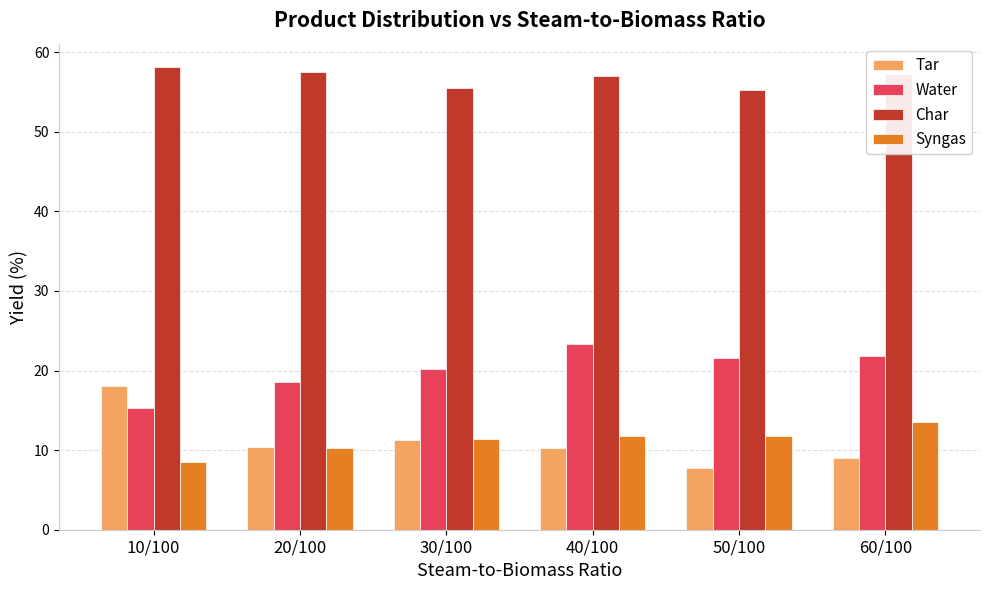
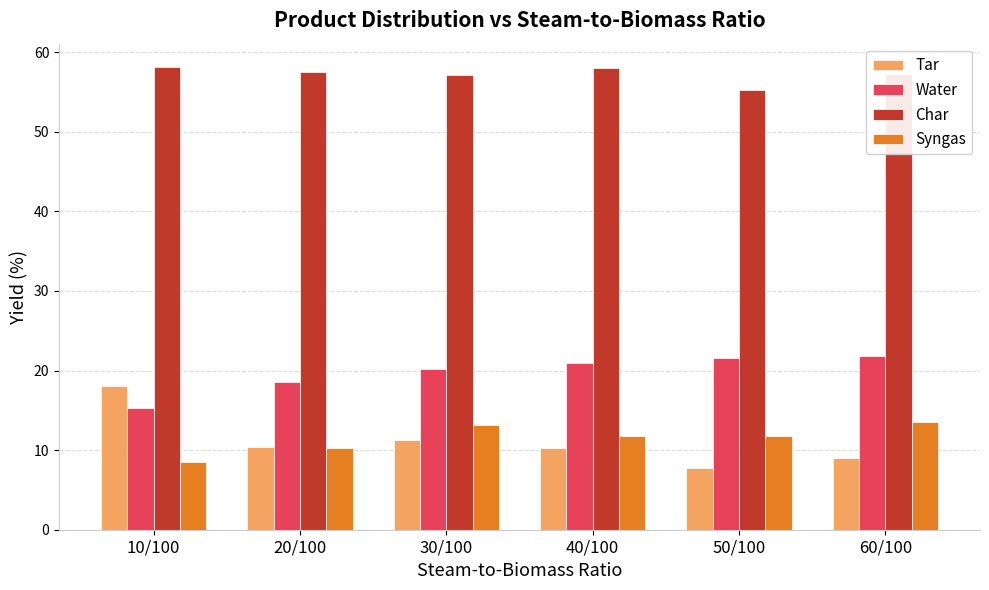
Char, 30/100: 55 -> 57
Syngas, 30/100: 11 -> 13
Water, 40/100: 23 -> 21
Char, 40/100: 57 -> 58
